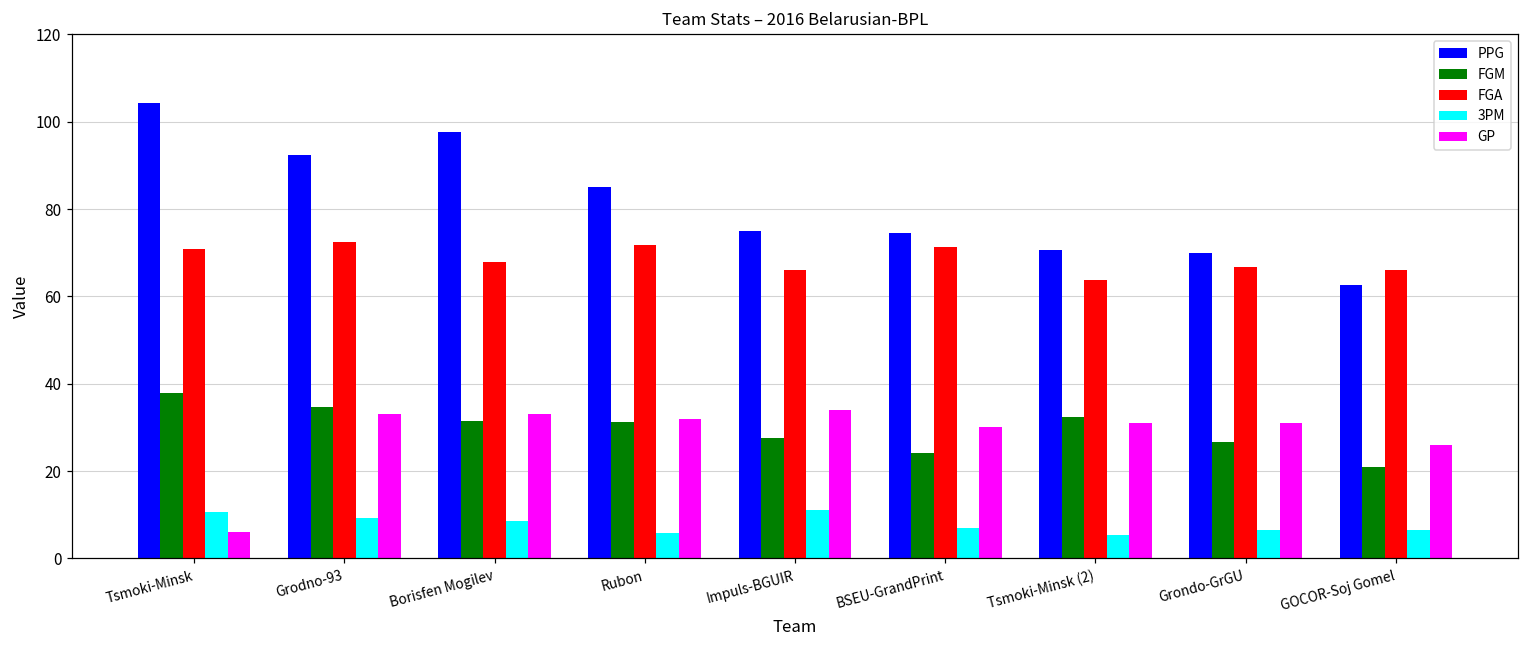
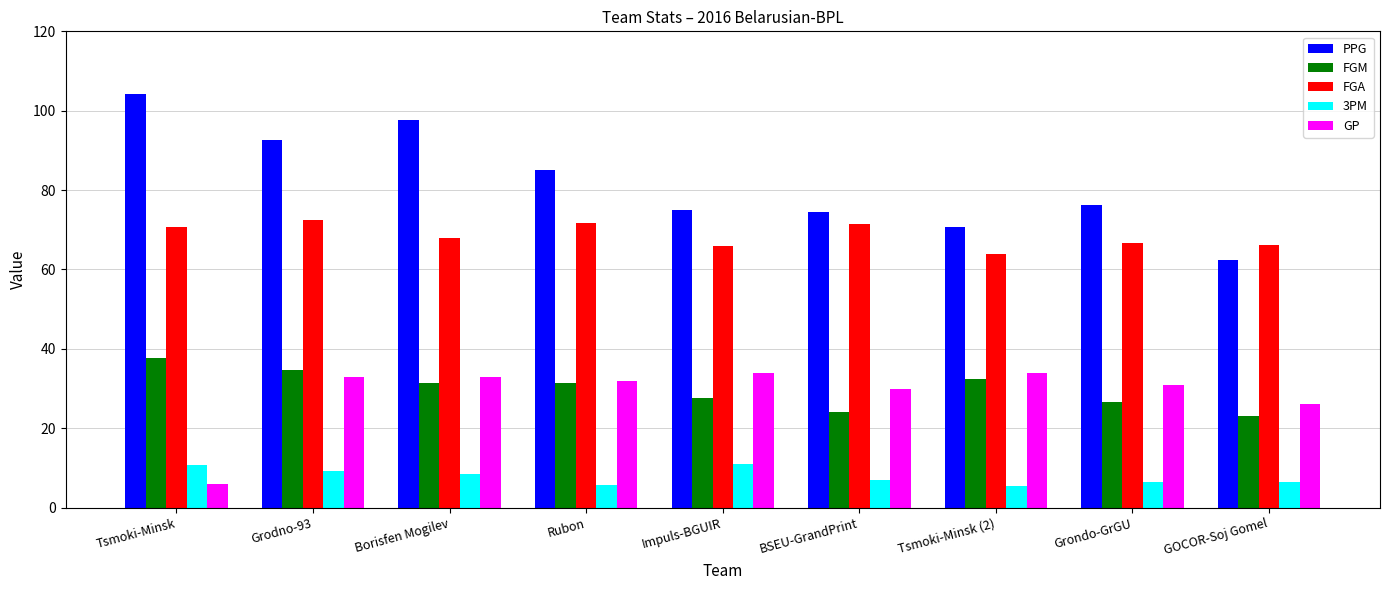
GP, Tsmoki-Minsk (2): 31 -> 34
PPG, Grondo-GrGU: 70 -> 76
FGM, GOCOR-Soj Gomel: 21 -> 23
